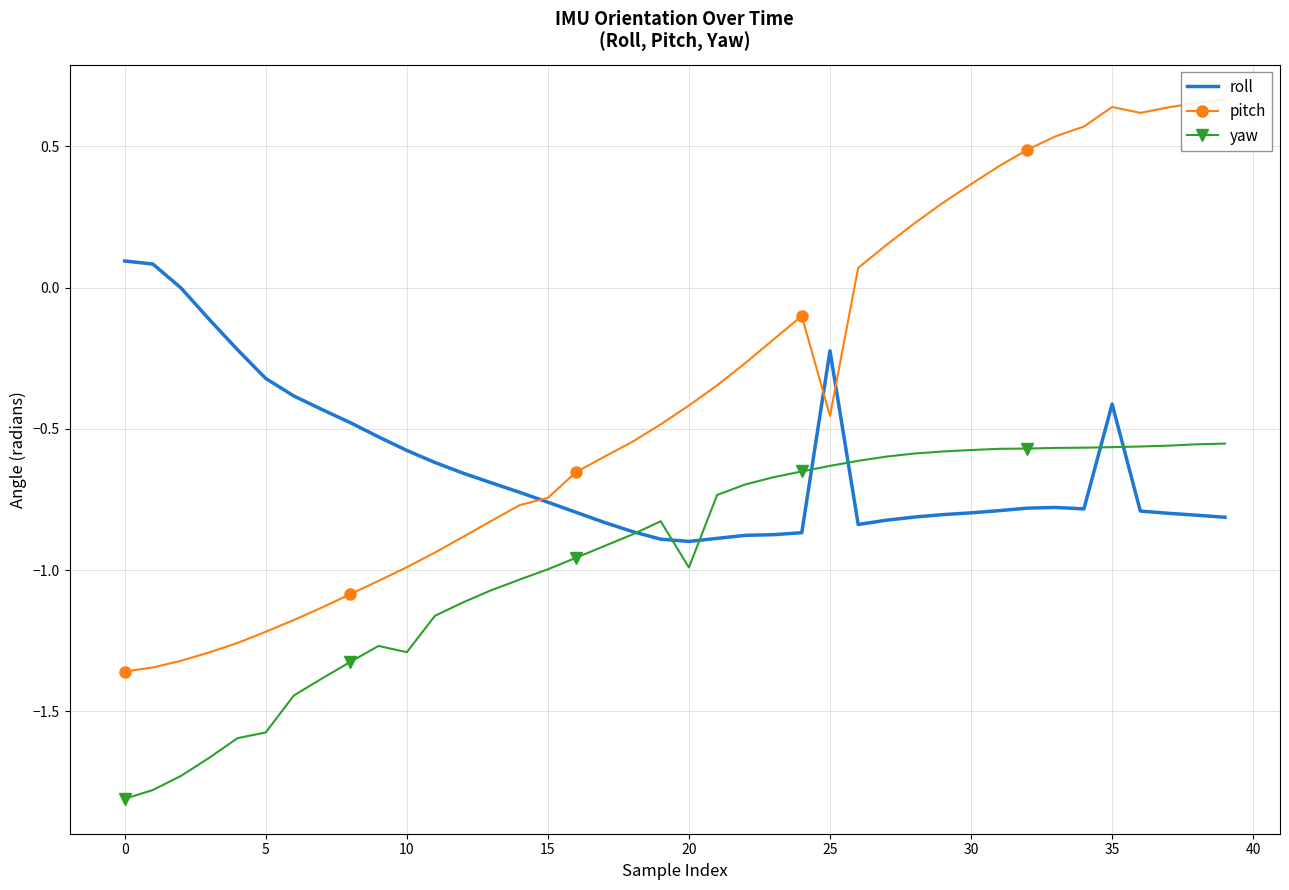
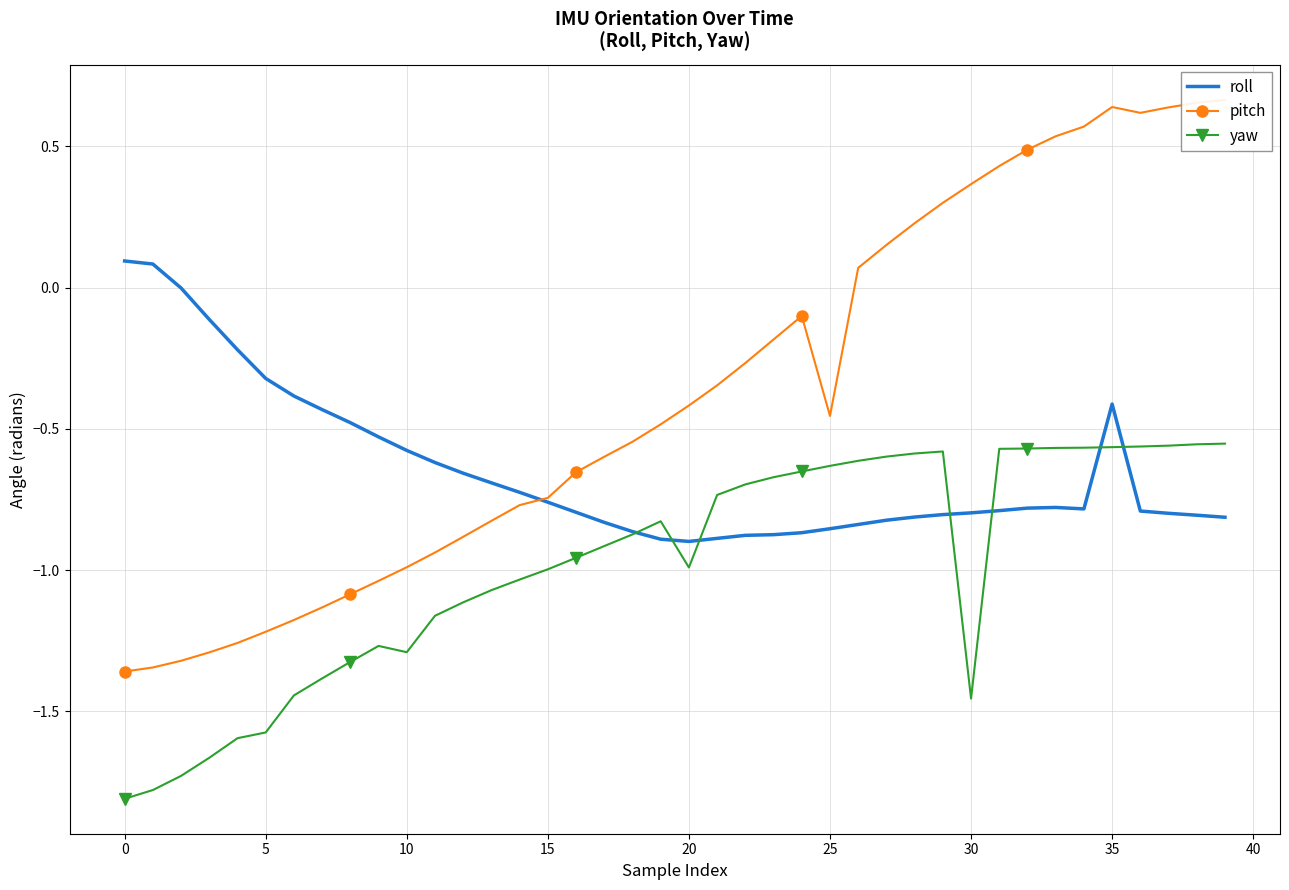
roll, 25: -0.22 -> -0.85
yaw, 30: -0.58 -> -1.45
